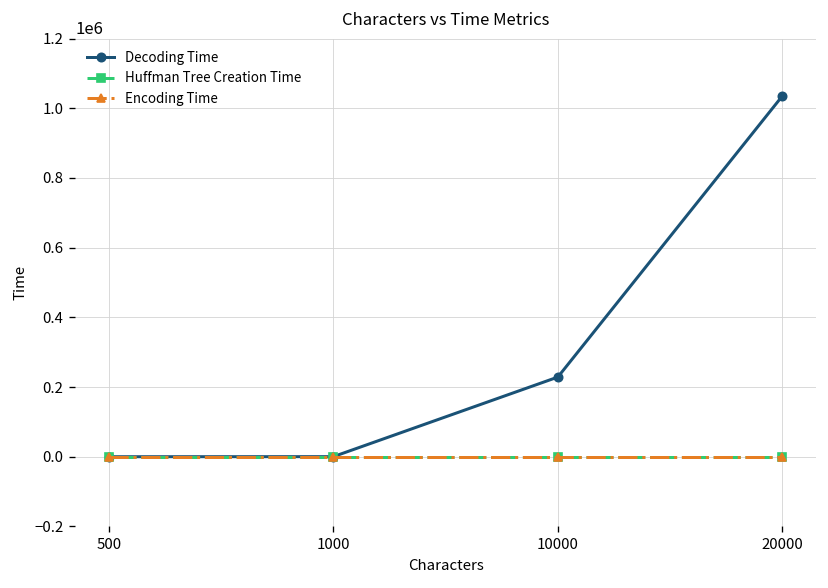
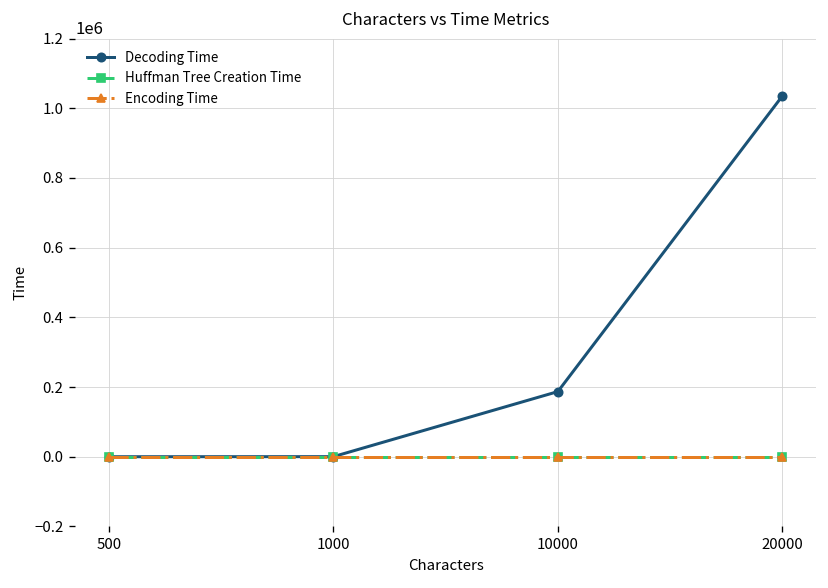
Decoding Time, 10000: 230000 -> 190000
